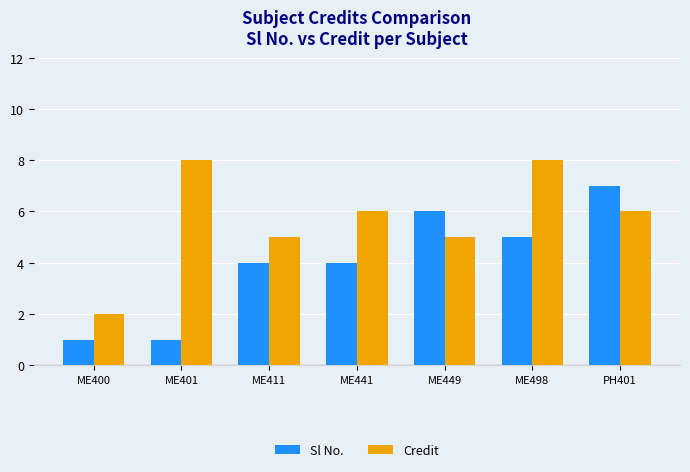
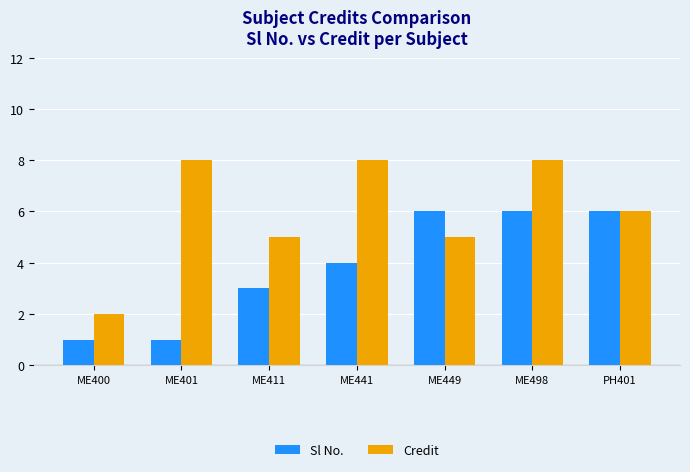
Sl No., ME411: 4 -> 3
Credit, ME441: 6 -> 8
Sl No., ME498: 5 -> 6
Sl No., PH401: 7 -> 6
